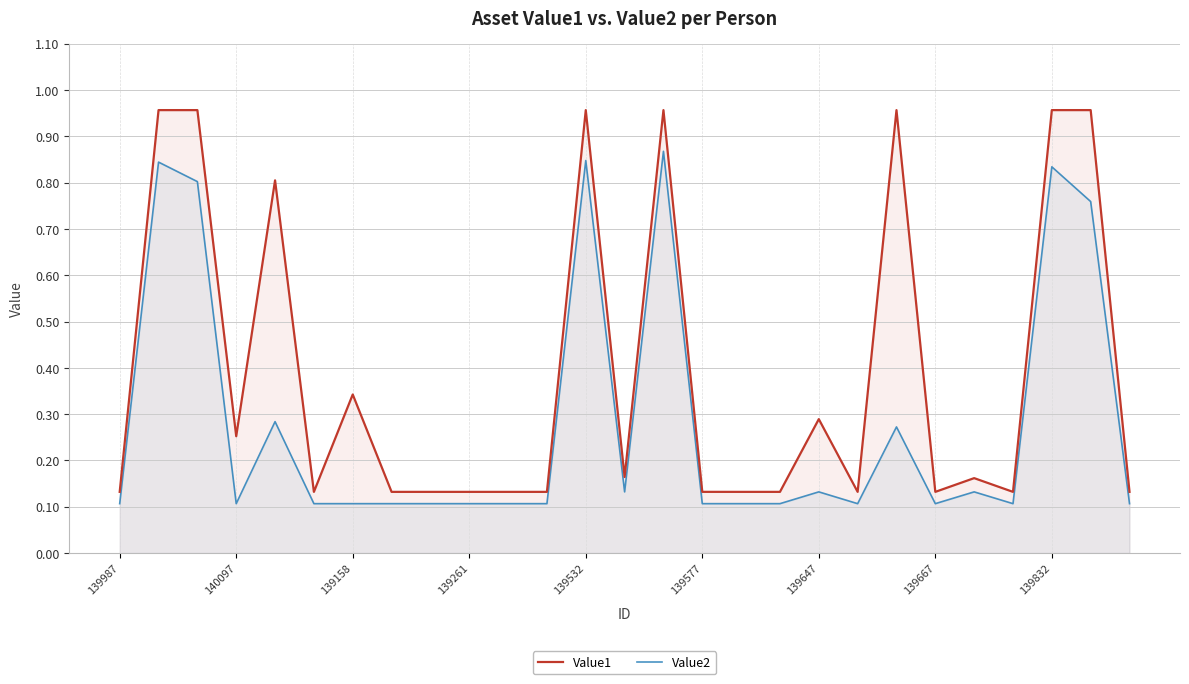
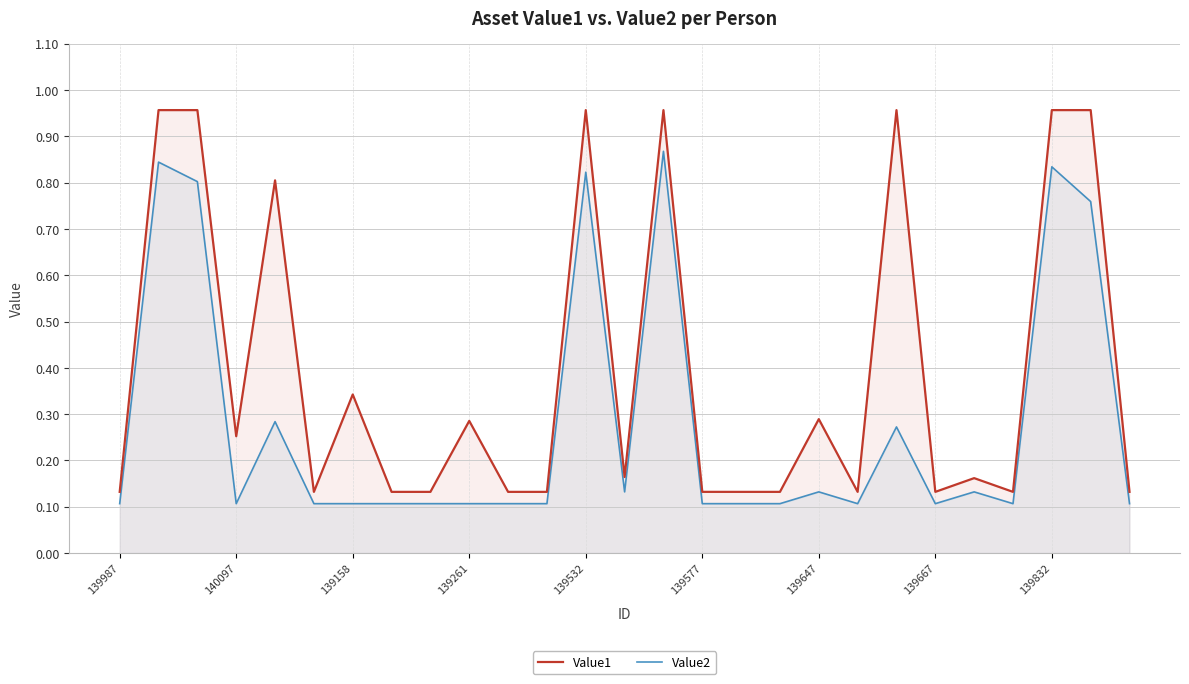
Value1, 139261: 0.13 -> 0.29
Value2, 139532: 0.85 -> 0.82
